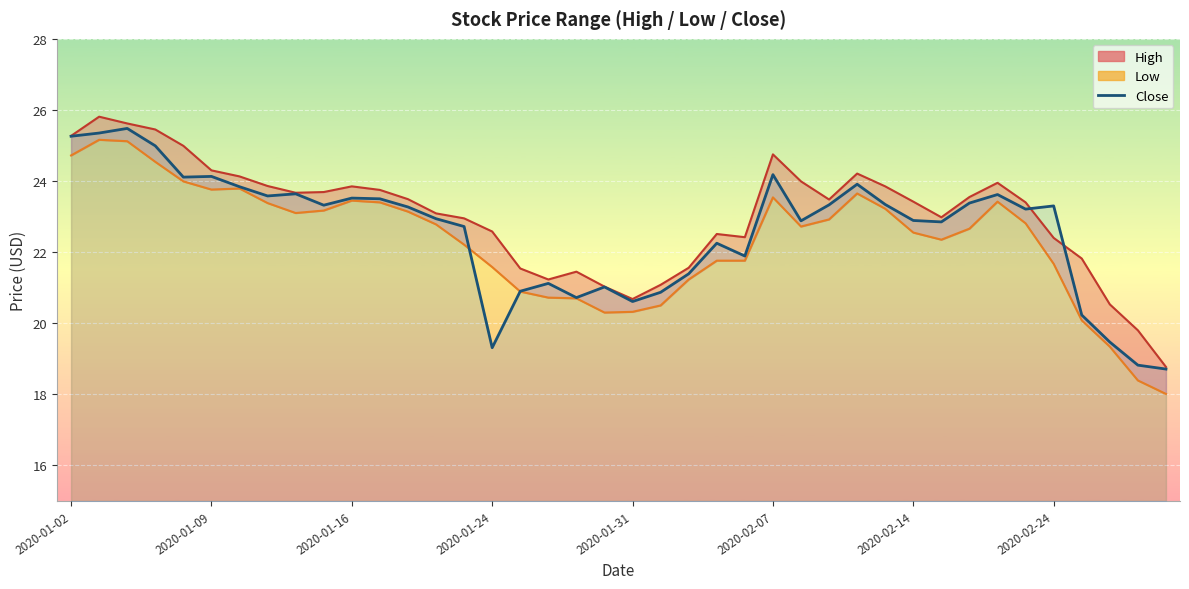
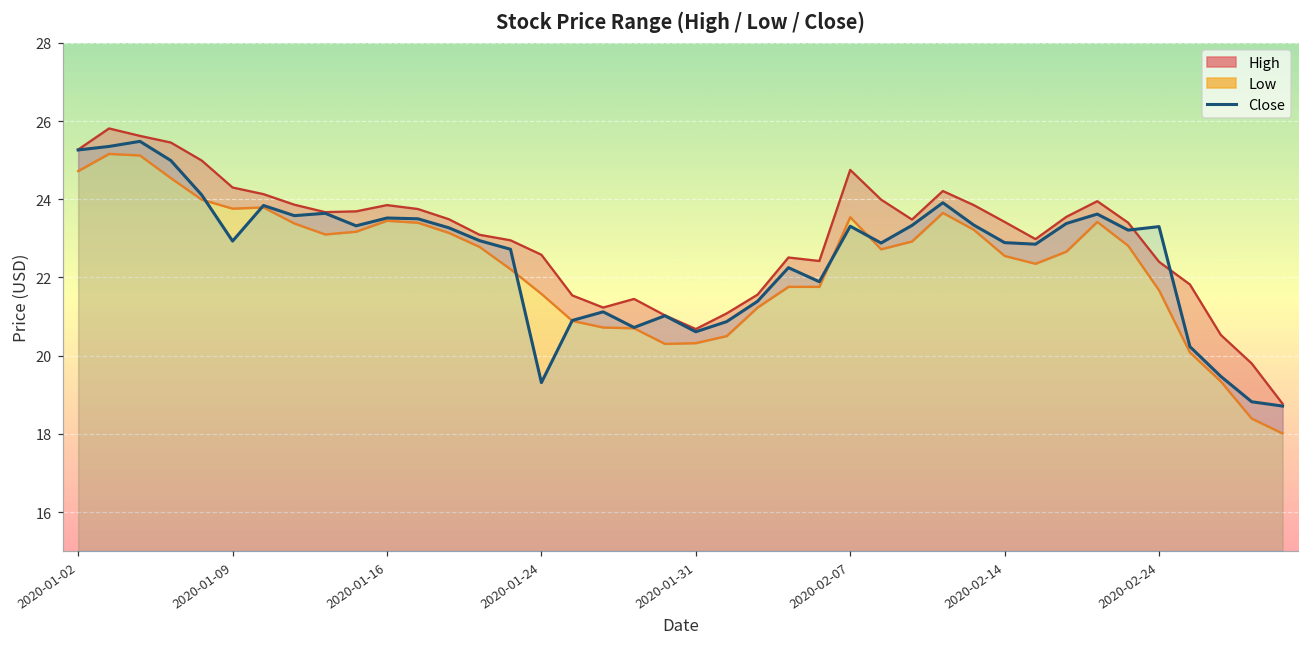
Close, 2020-01-09: 24.1 -> 22.9
Close, 2020-02-07: 24.2 -> 23.3
